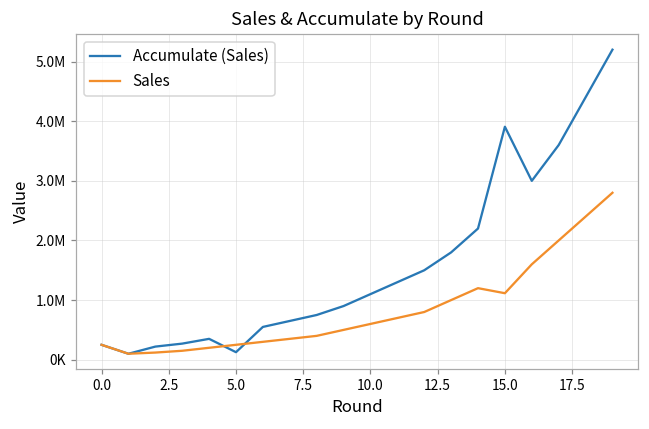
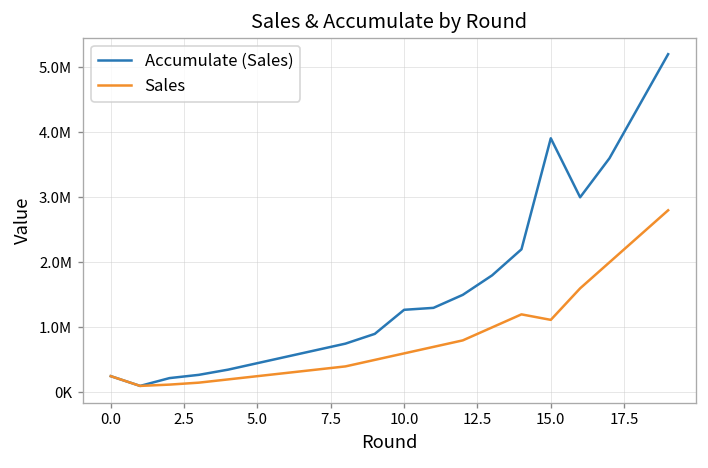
Accumulate (Sales), 5.0: 100000 -> 500000
Accumulate (Sales), 10.0: 1100000 -> 1300000
